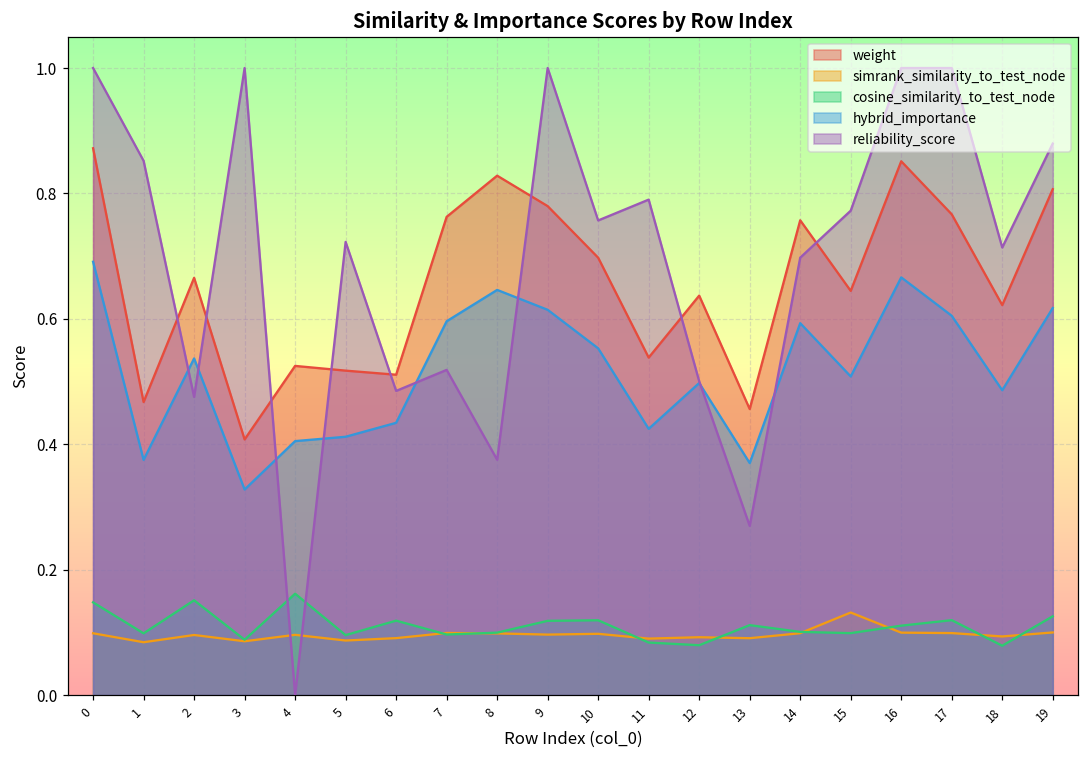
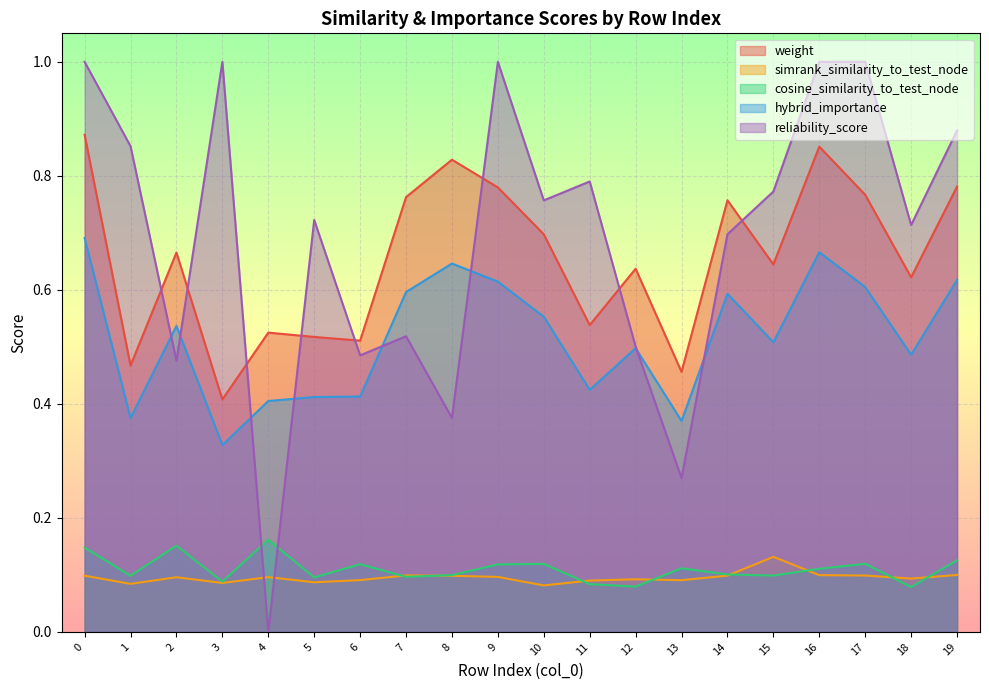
hybrid_importance, 6: 0.43 -> 0.41
simrank_similarity_to_test_node, 10: 0.10 -> 0.08
weight, 19: 0.81 -> 0.78
